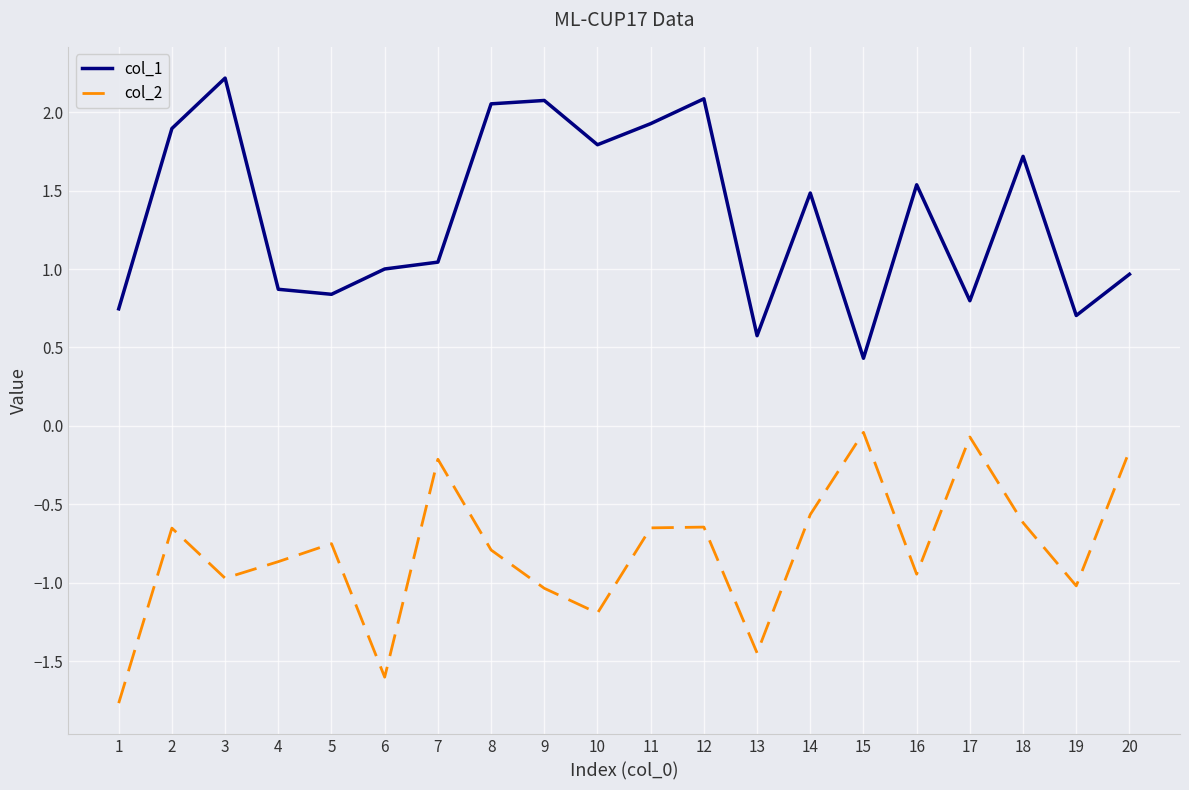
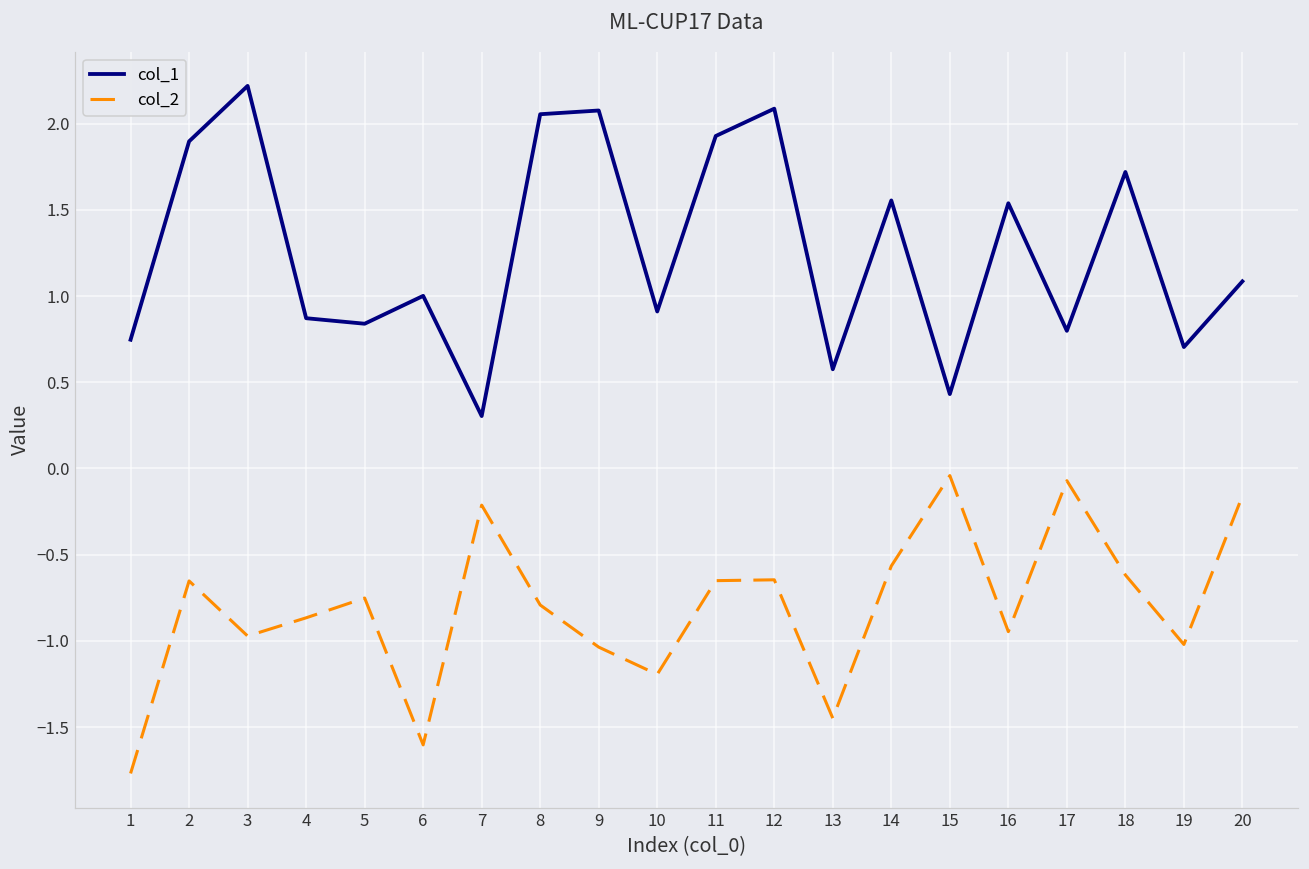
col_1, 7: 1.04 -> 0.30
col_1, 10: 1.79 -> 0.91
col_1, 14: 1.49 -> 1.55
col_1, 20: 0.97 -> 1.08
